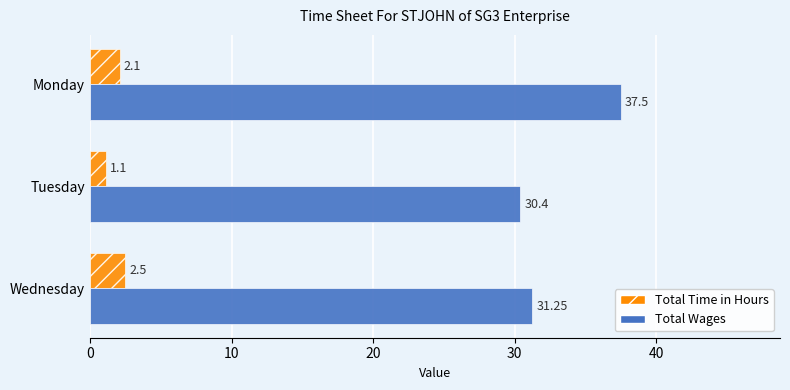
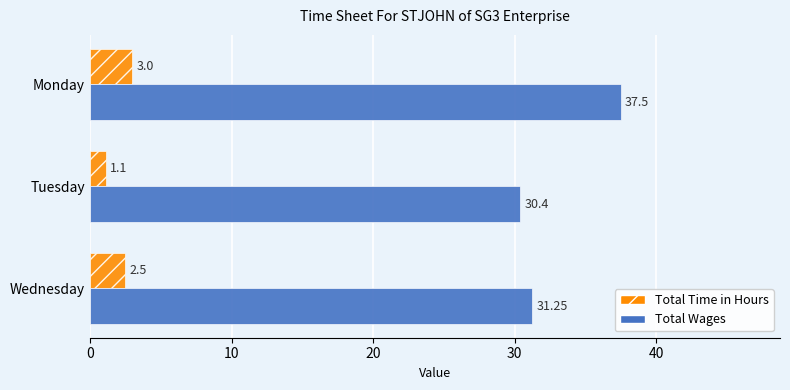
Total Time in Hours, Monday: 2.1 -> 3.0
